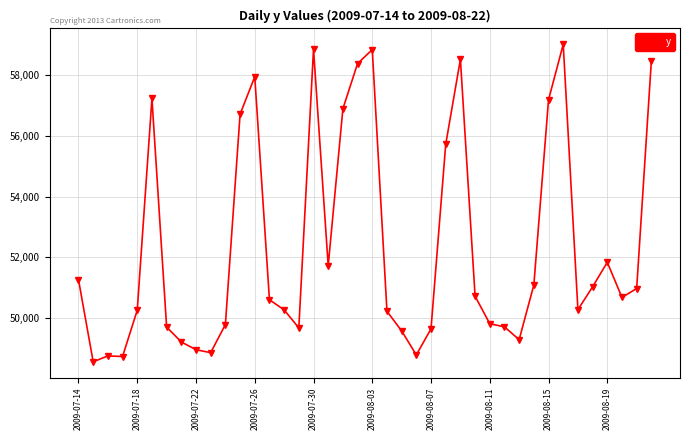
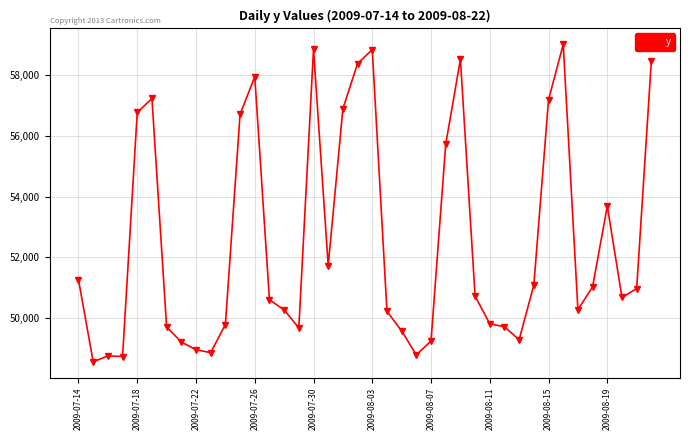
2009-07-18: 50,300 -> 56,800
2009-08-07: 49,700 -> 49,300
2009-08-19: 51,800 -> 53,700
